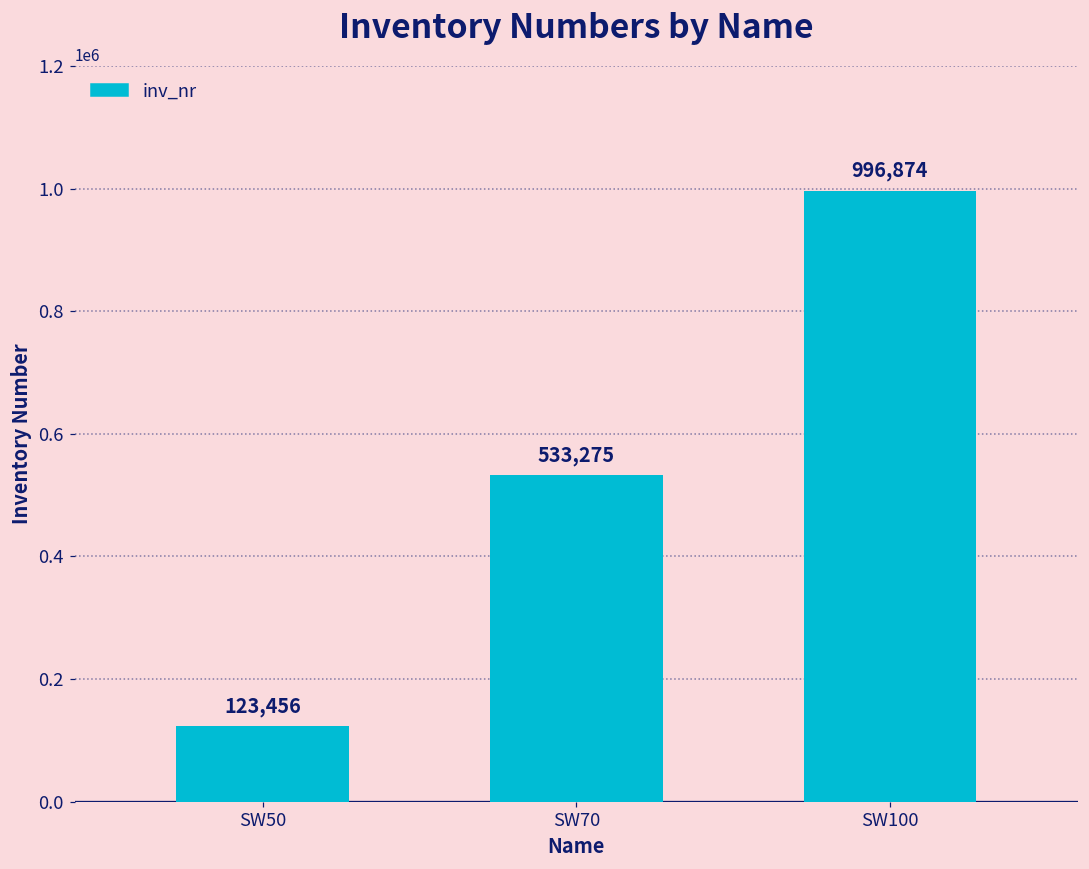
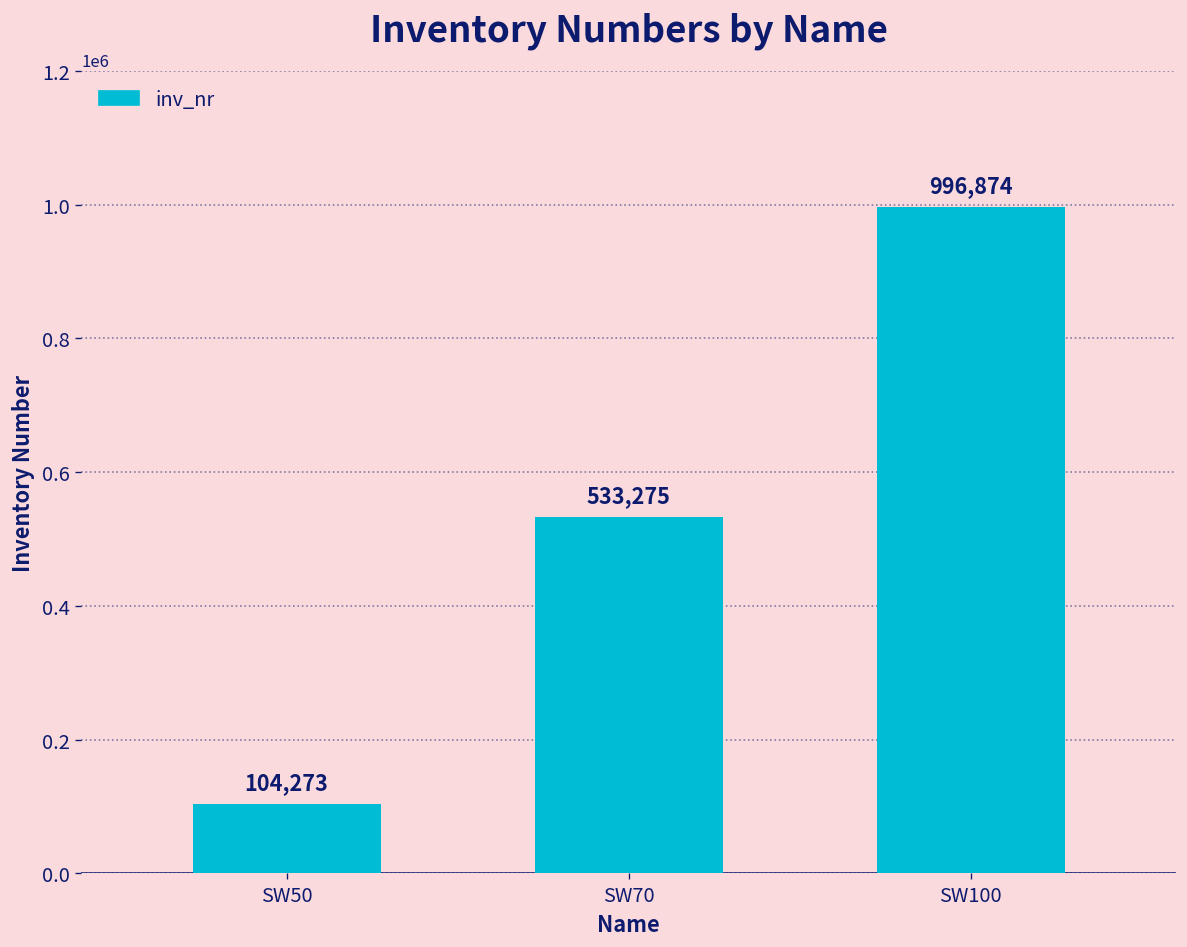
SW50: 123,456 -> 104,273
